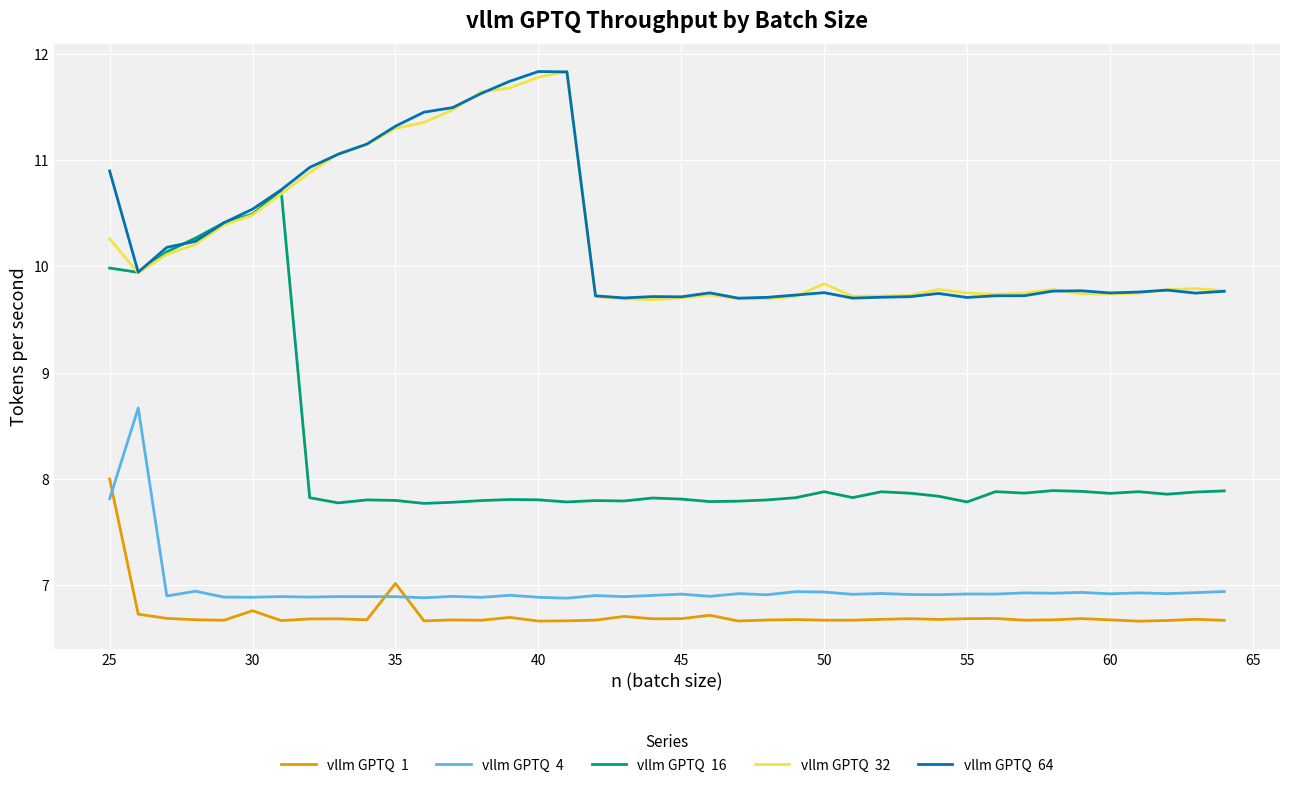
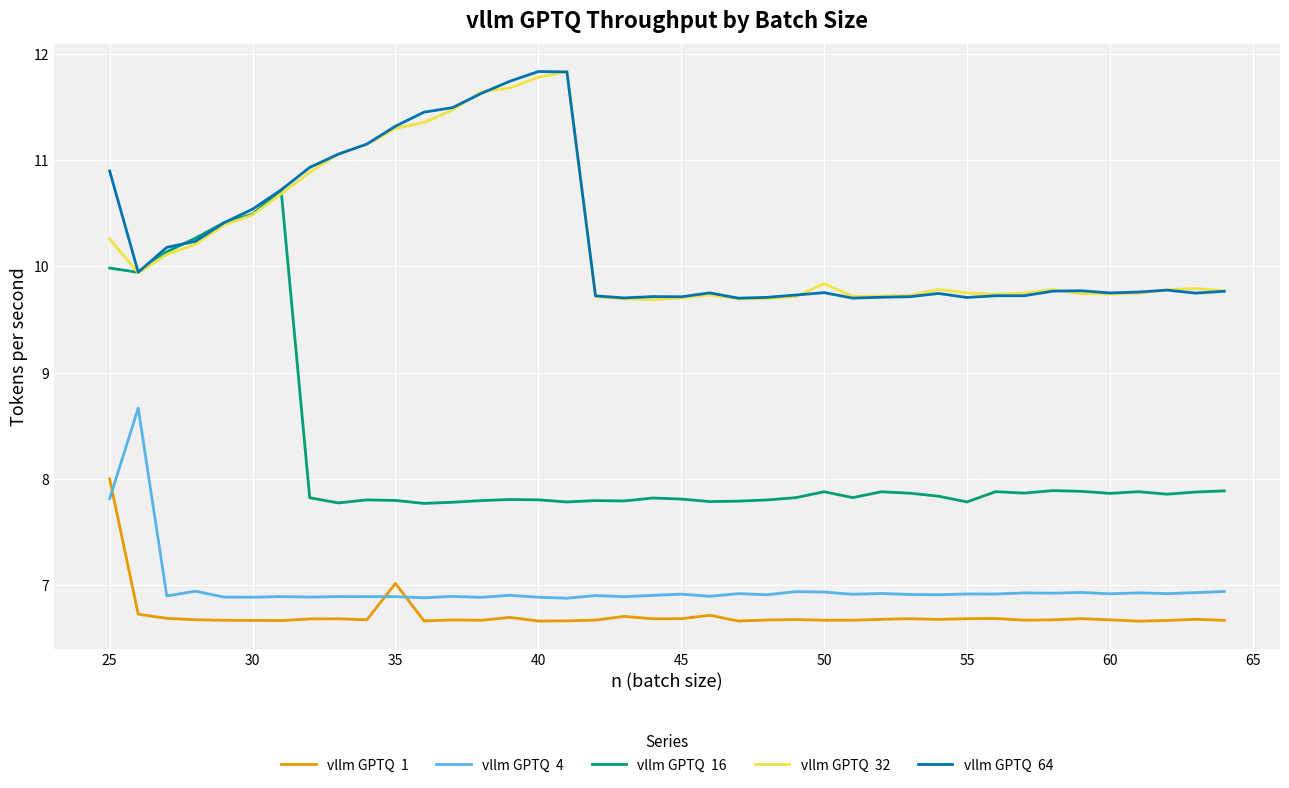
vllm GPTQ 1, 30: 6.76 -> 6.67
